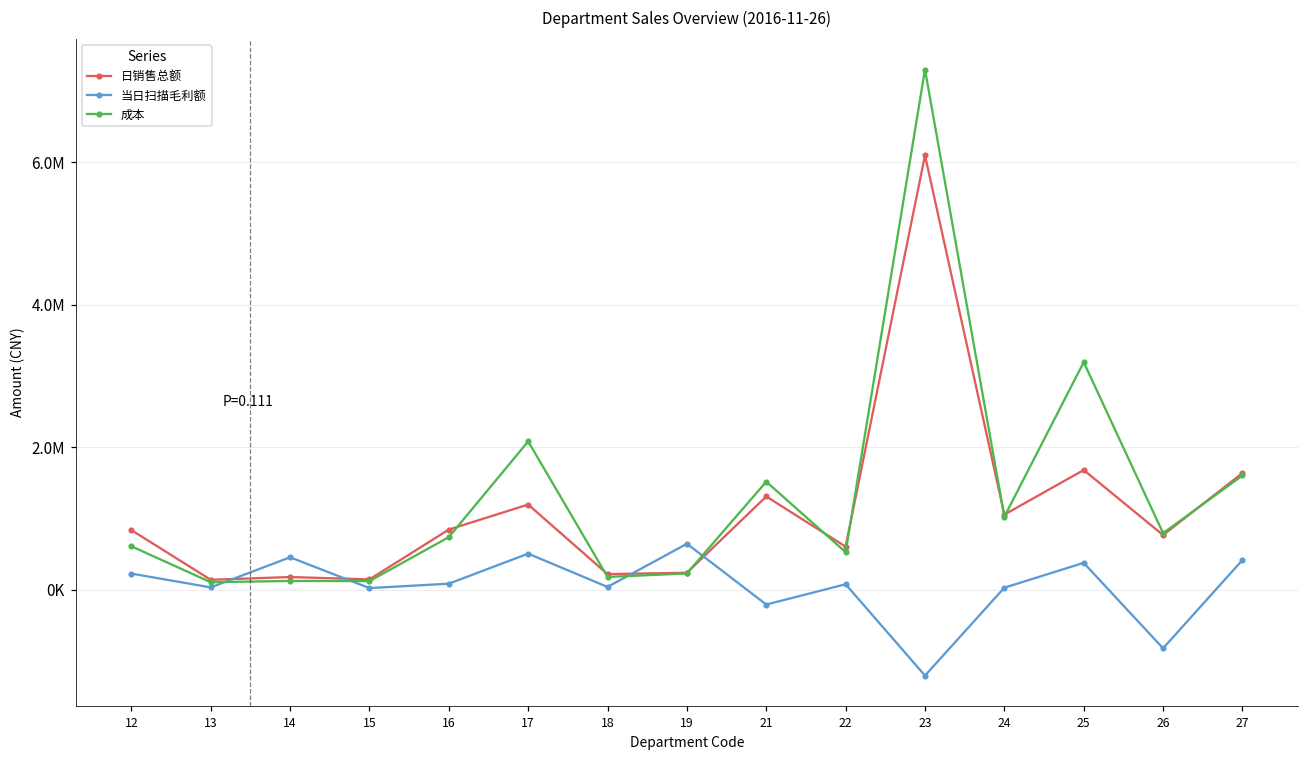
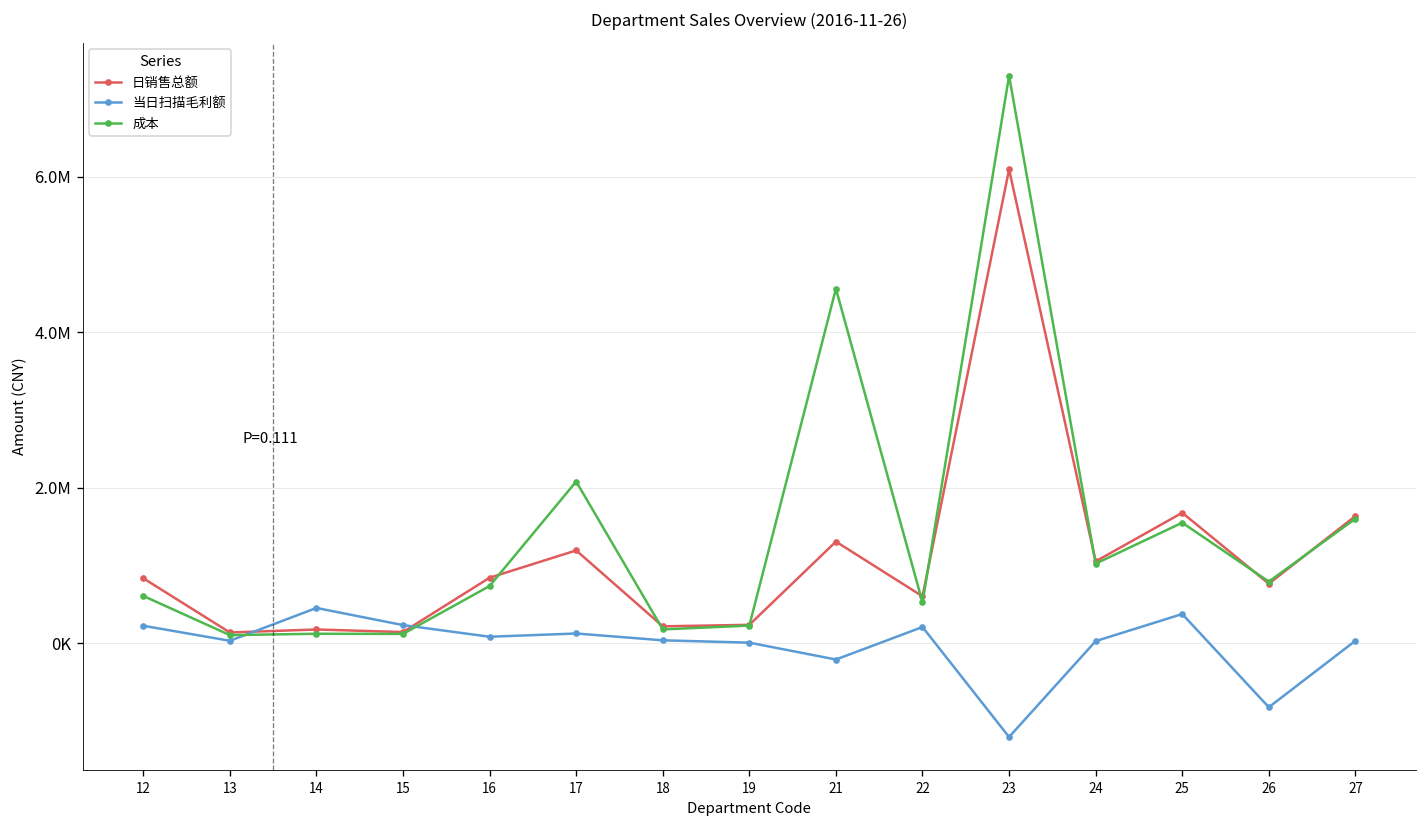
当日扫描毛利额, 15: 0 -> 200000
当日扫描毛利额, 17: 500000 -> 100000
当日扫描毛利额, 19: 600000 -> 0
成本, 21: 1500000 -> 4600000
当日扫描毛利额, 22: 100000 -> 200000
成本, 25: 3200000 -> 1600000
当日扫描毛利额, 27: 400000 -> 0
